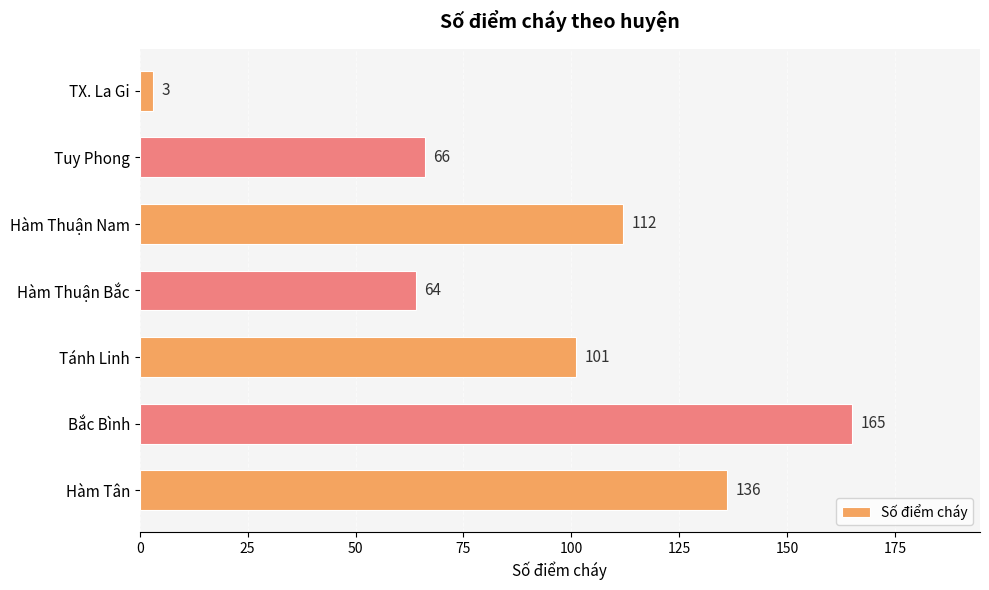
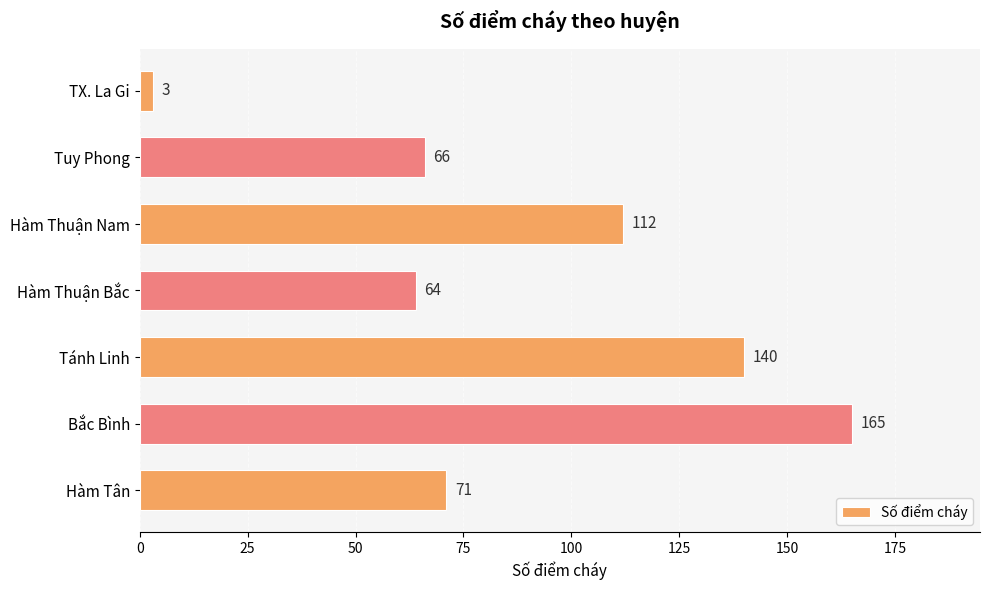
Tánh Linh: 101 -> 140
Hàm Tân: 136 -> 71
